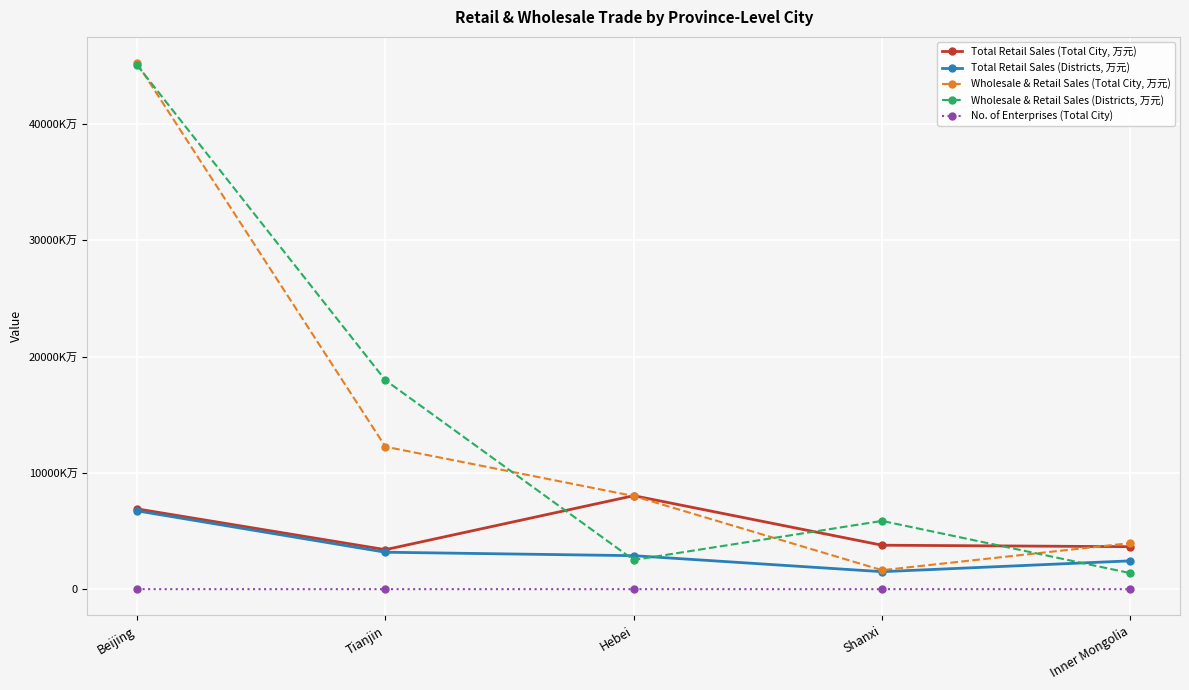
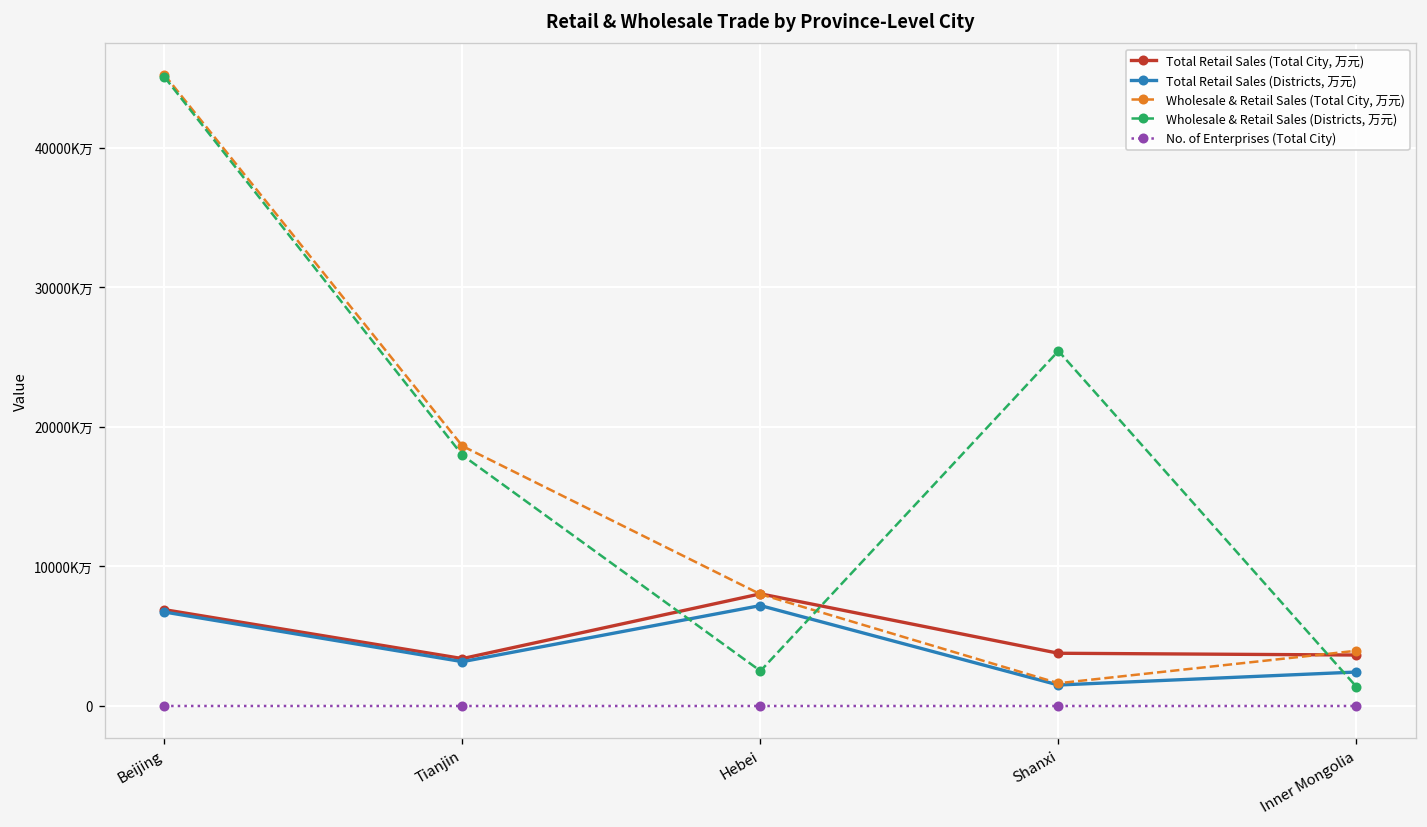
Wholesale & Retail Sales (Total City, 万元), Tianjin: 12200K万 -> 18600K万
Total Retail Sales (Districts, 万元), Hebei: 2900K万 -> 7200K万
Wholesale & Retail Sales (Districts, 万元), Shanxi: 5900K万 -> 25400K万
